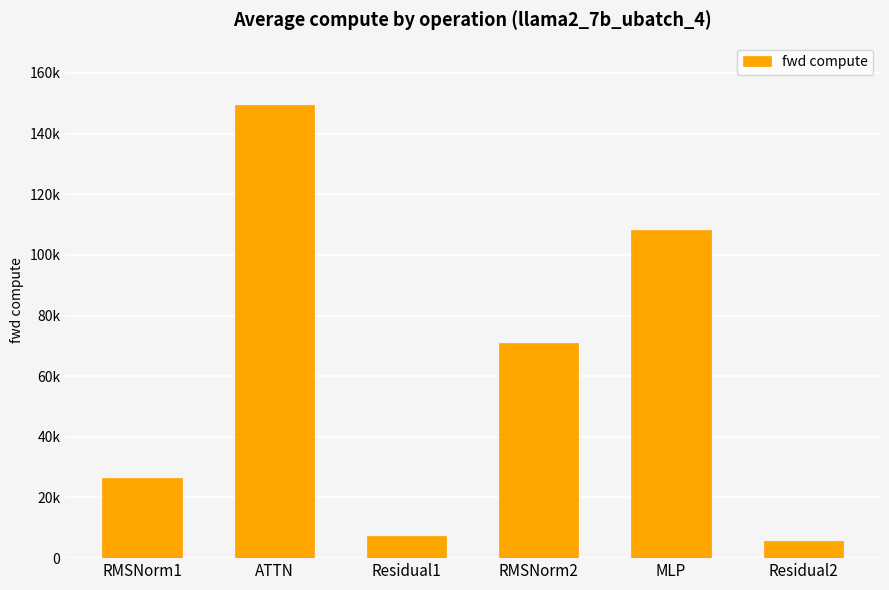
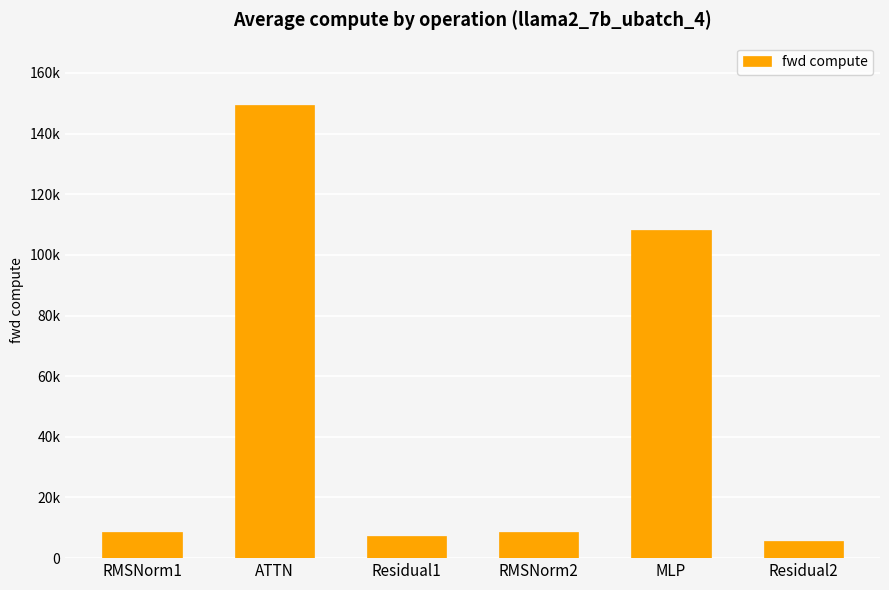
RMSNorm1: 26000 -> 9000
RMSNorm2: 71000 -> 9000
